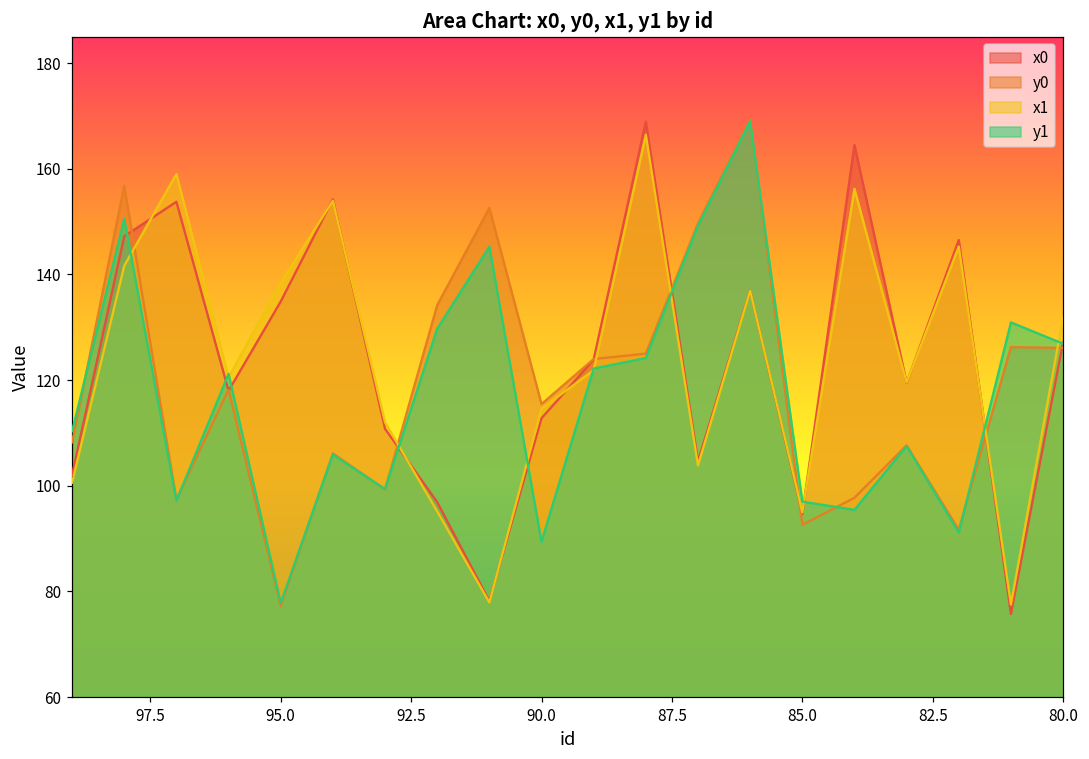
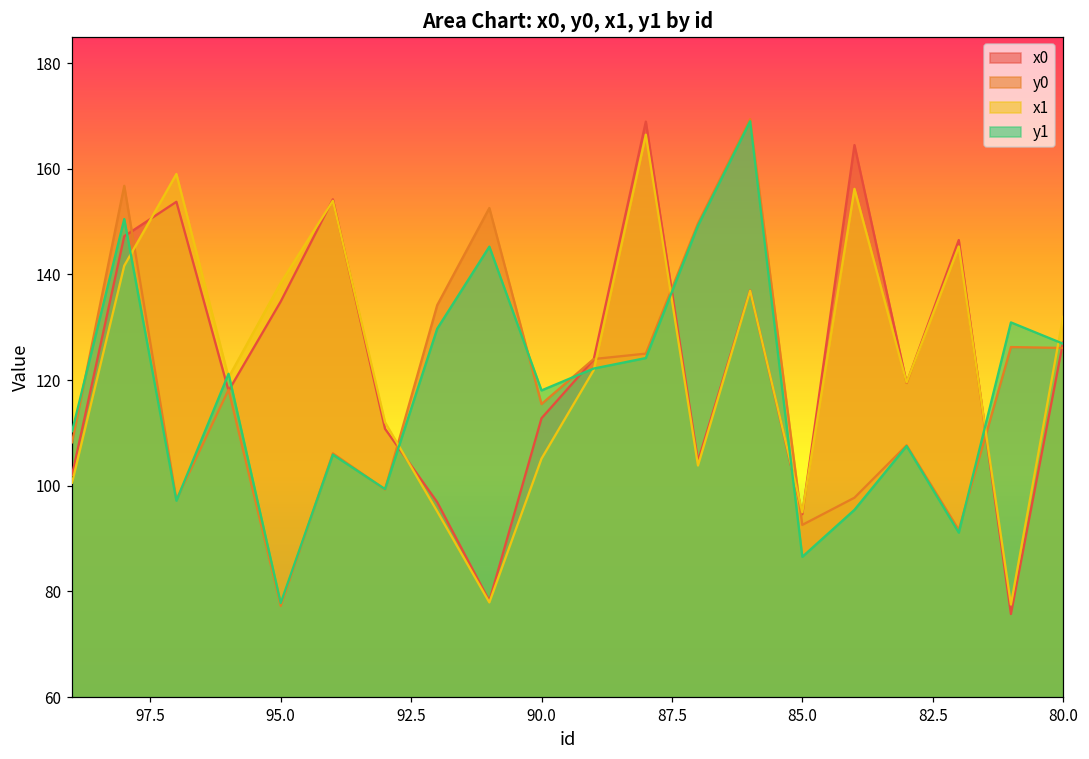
x1, 90.0: 115 -> 105
y1, 90.0: 89 -> 118
y1, 85.0: 97 -> 87
